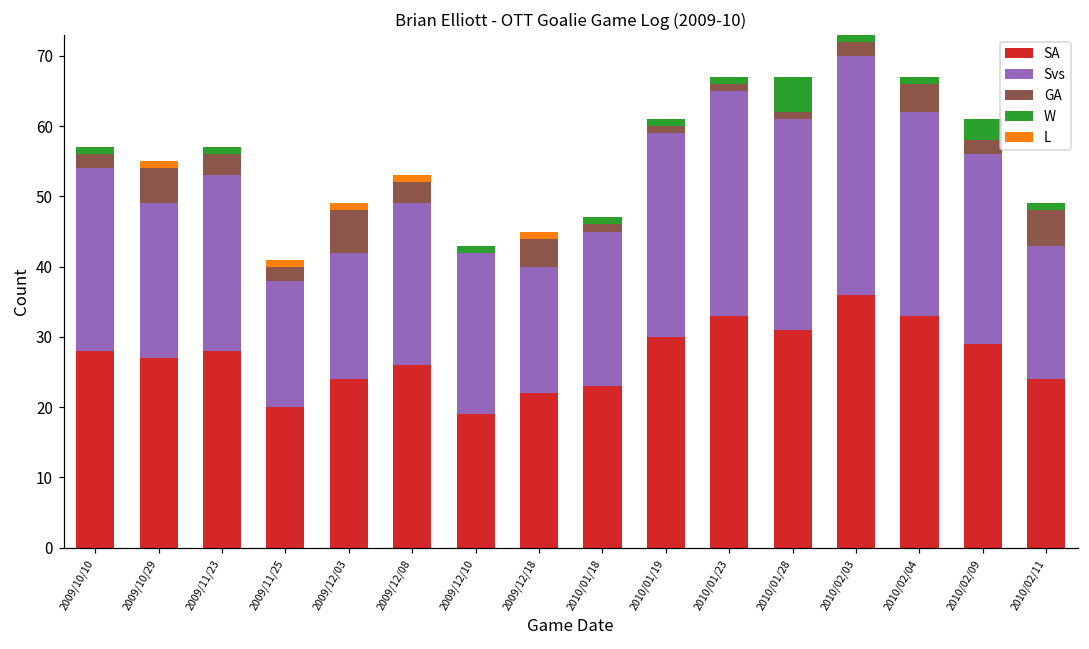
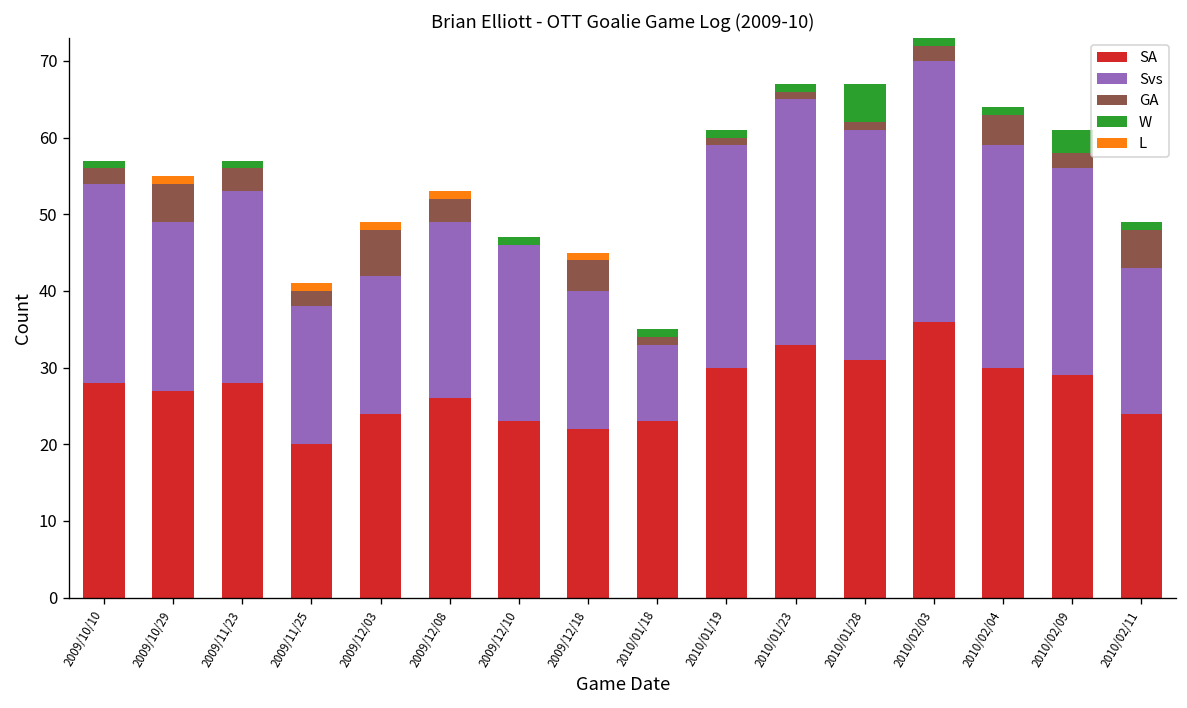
SA, 2009/12/10: 19 -> 23
Svs, 2010/01/18: 22 -> 10
SA, 2010/02/04: 33 -> 30
